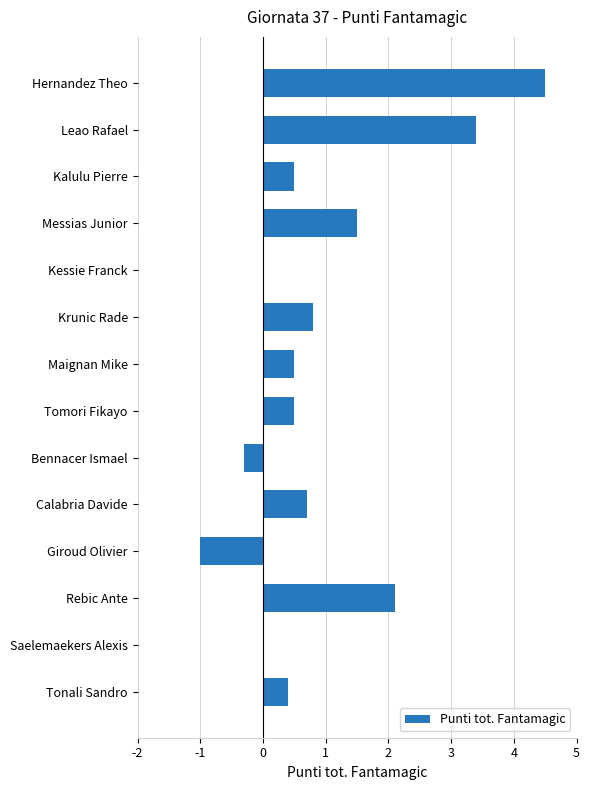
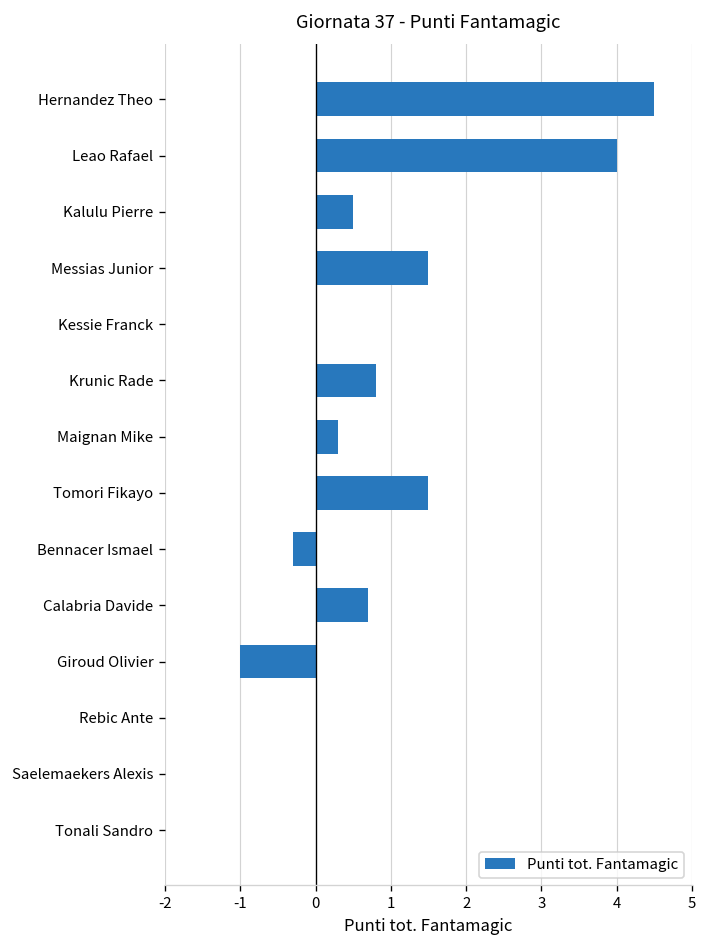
Leao Rafael: 3.4 -> 4.0
Maignan Mike: 0.5 -> 0.3
Tomori Fikayo: 0.5 -> 1.5
Rebic Ante: 2.1 -> 0.0
Tonali Sandro: 0.4 -> 0.0
